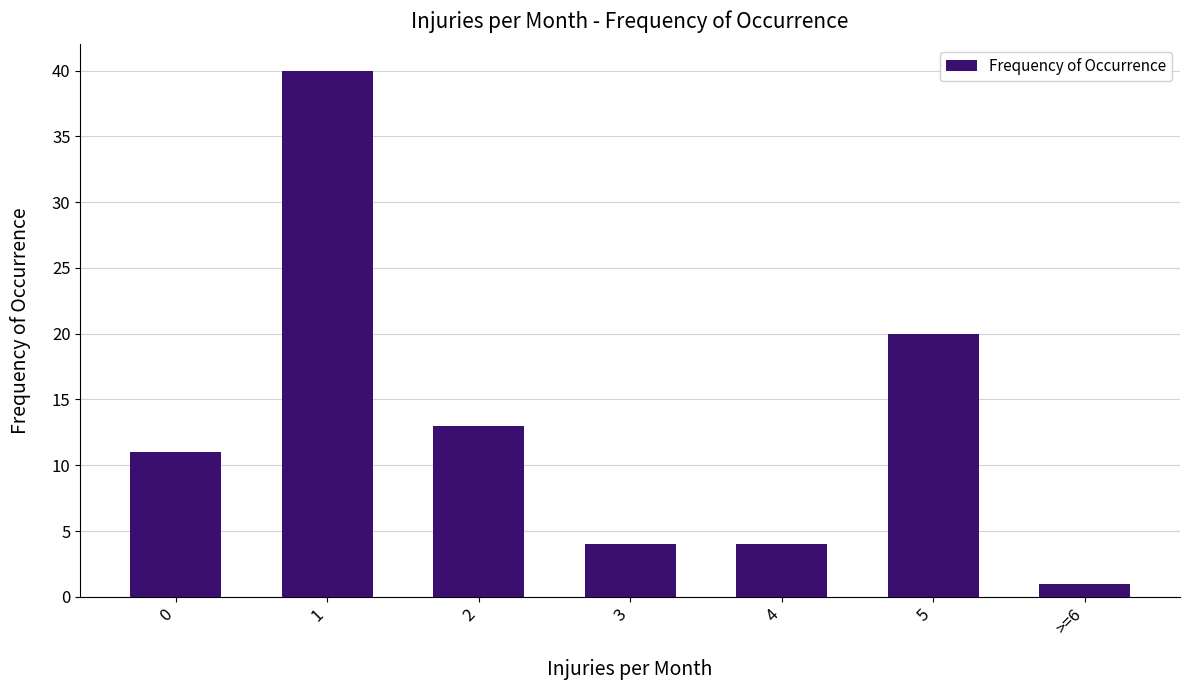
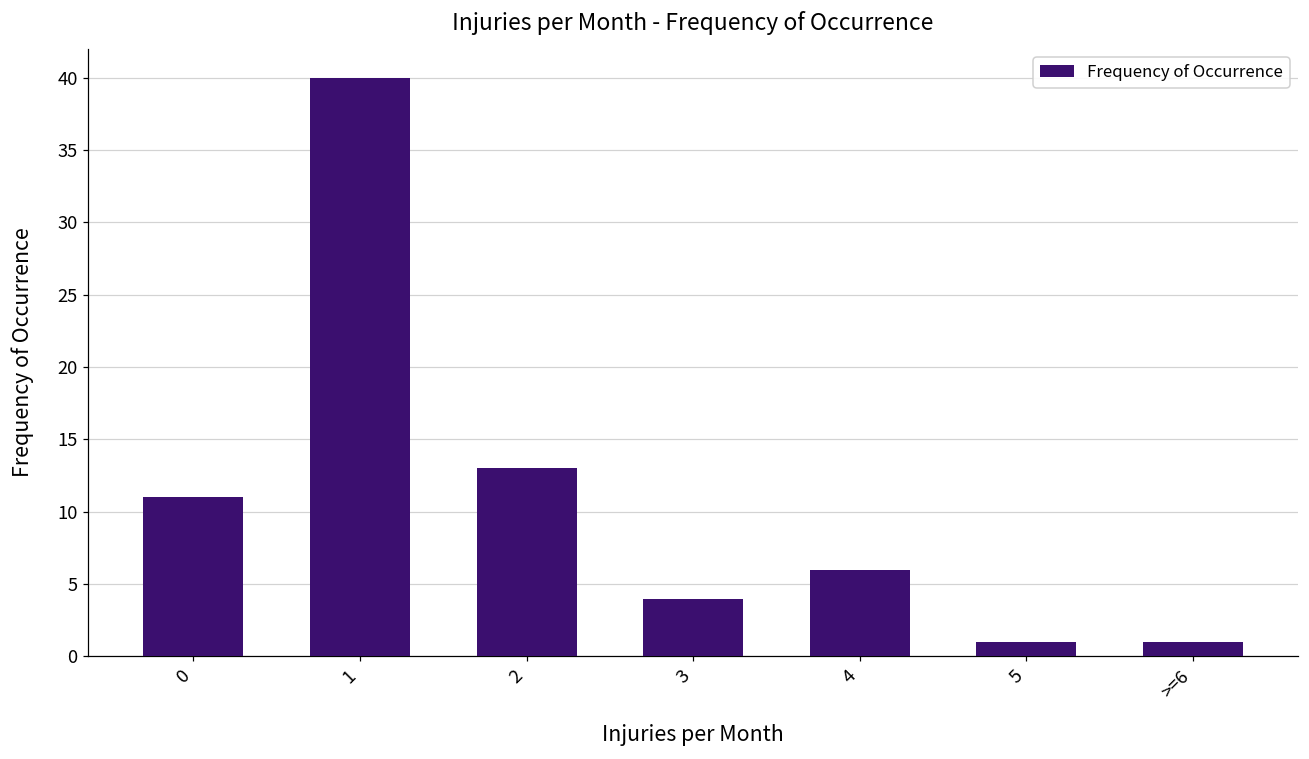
4: 4 -> 6
5: 20 -> 1
